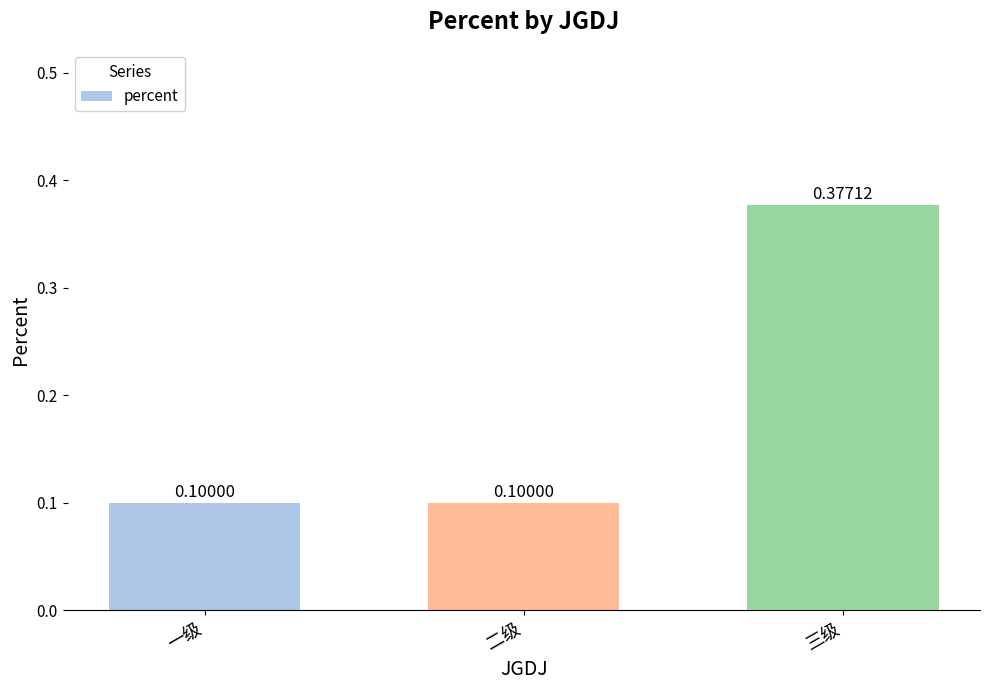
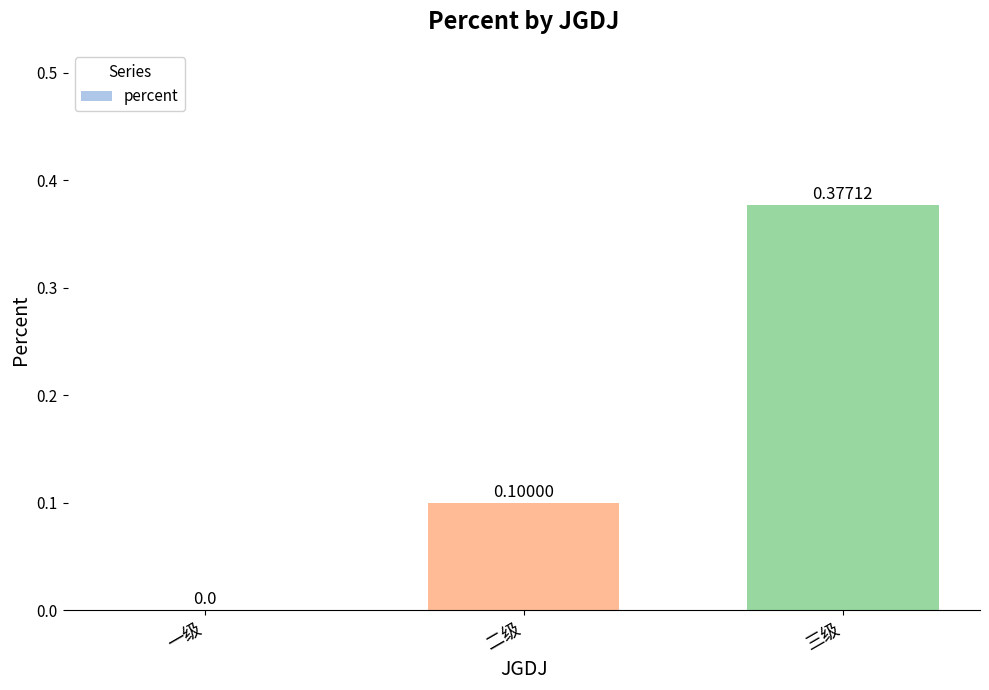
一级: 0.10000 -> 0.0
